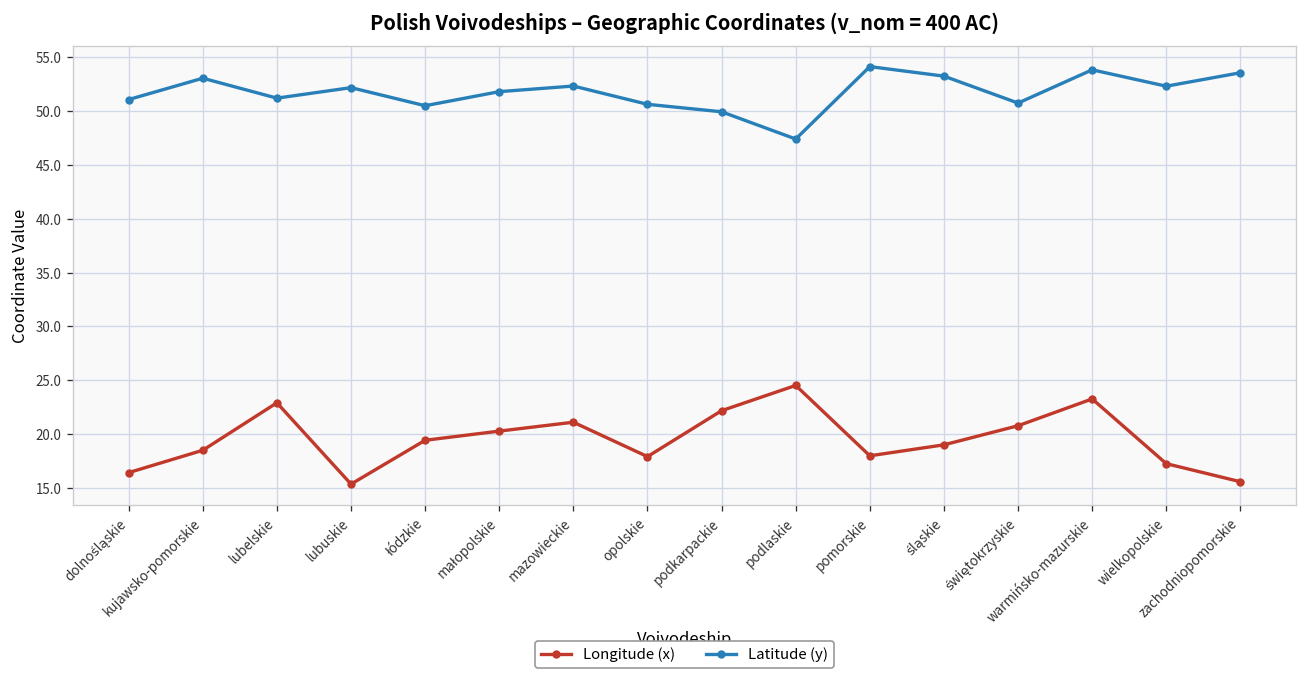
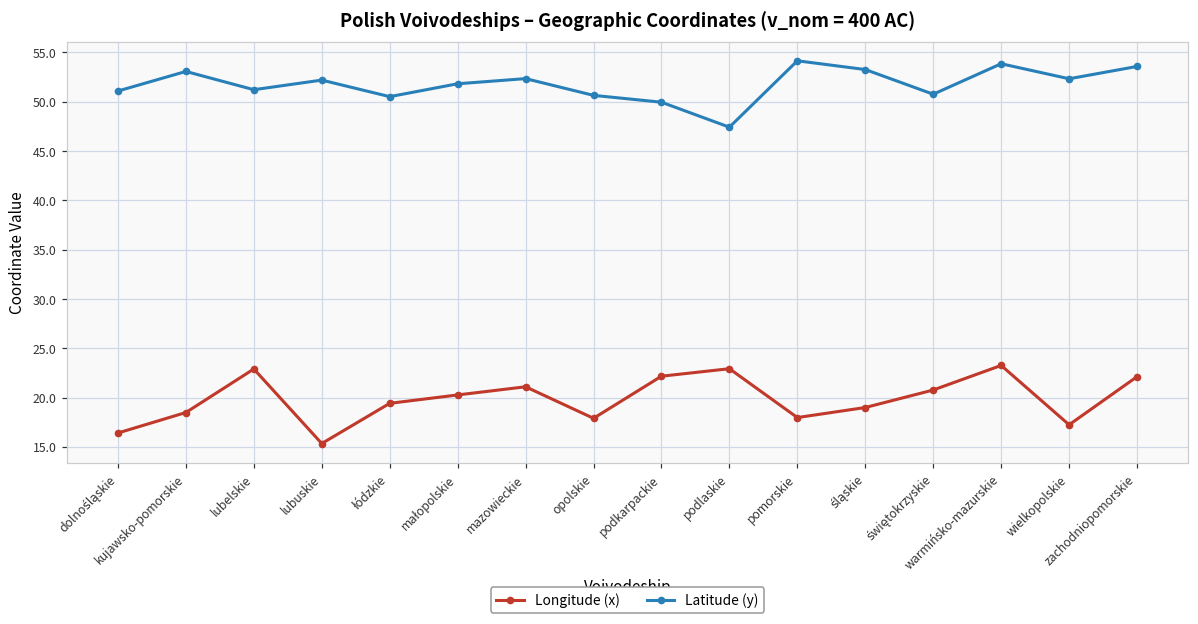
Longitude (x), podlaskie: 25 -> 23
Longitude (x), zachodniopomorskie: 16 -> 22
